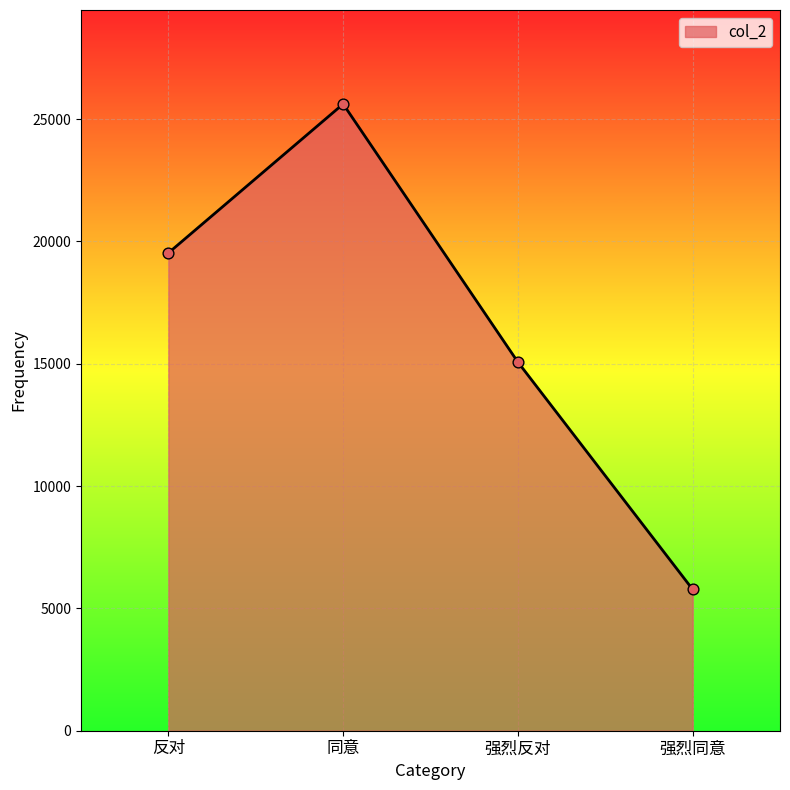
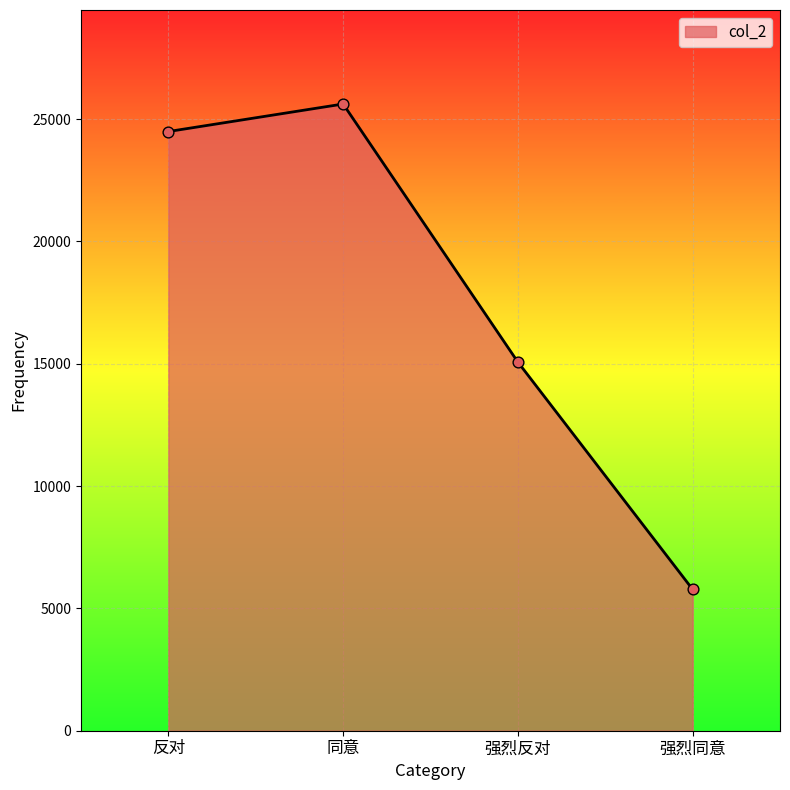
反对: 19500 -> 24500
